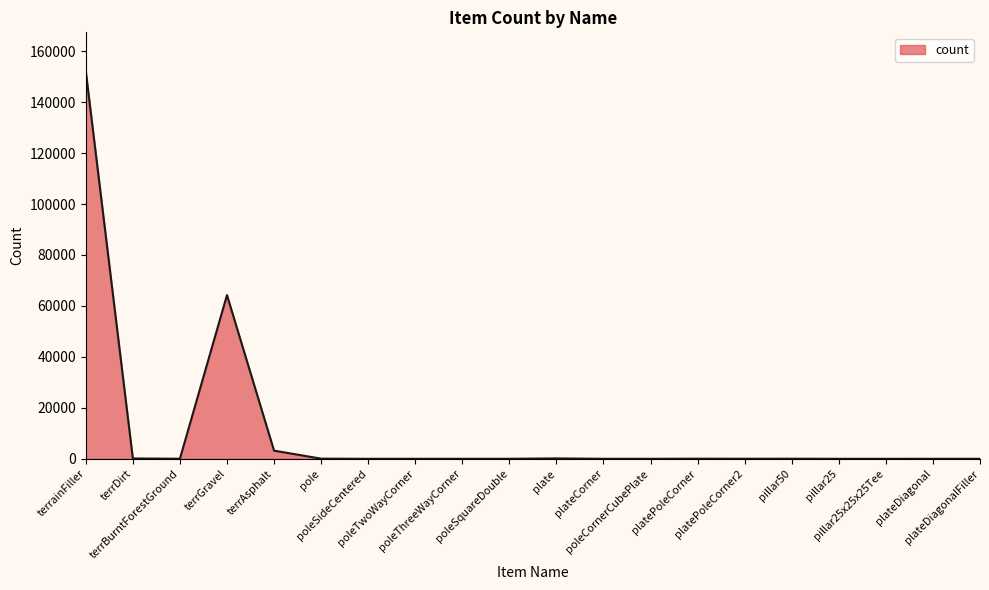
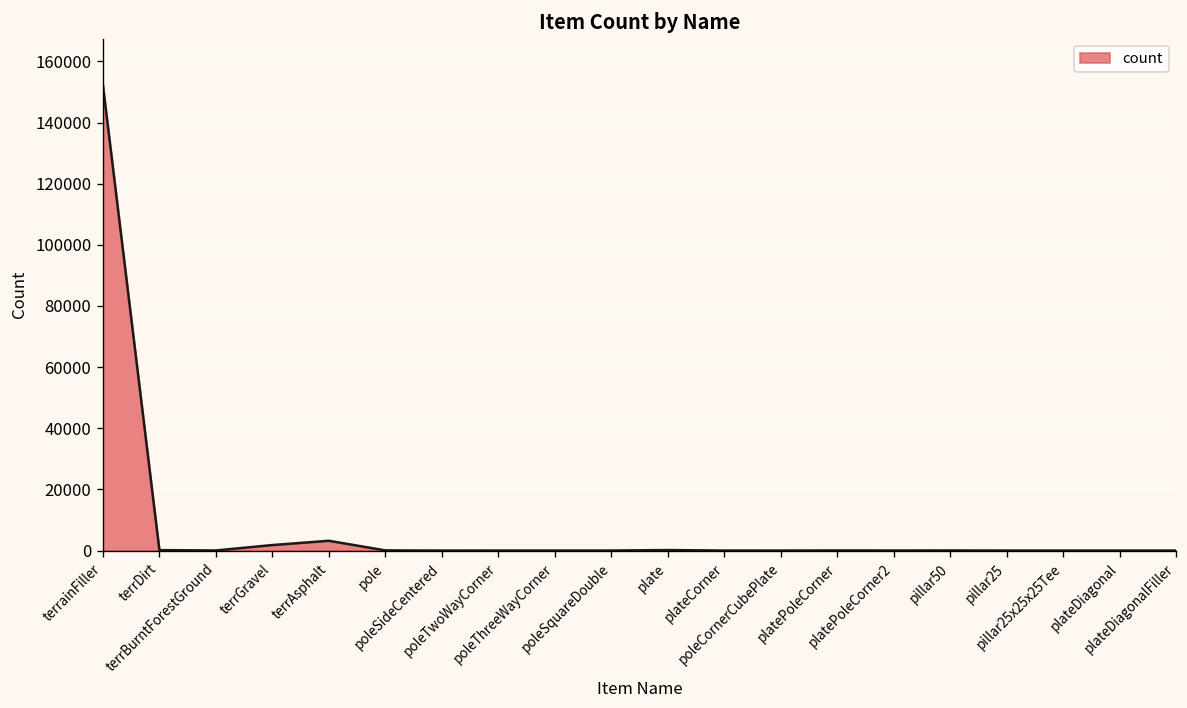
terrGravel: 64000 -> 2000
